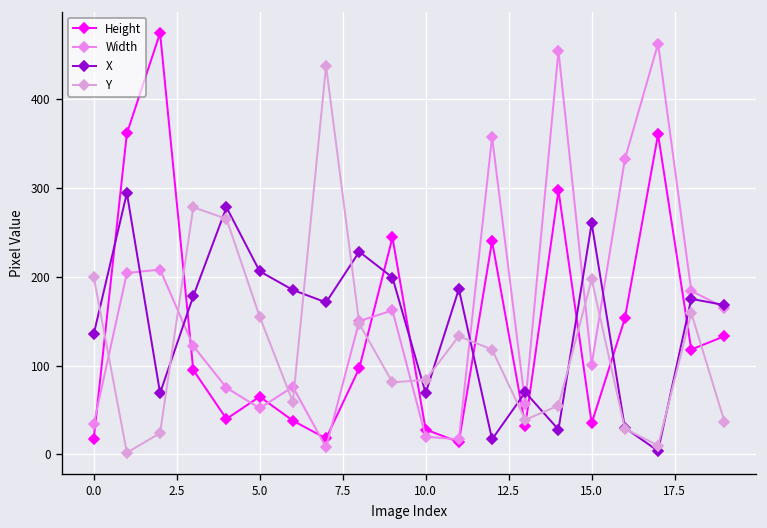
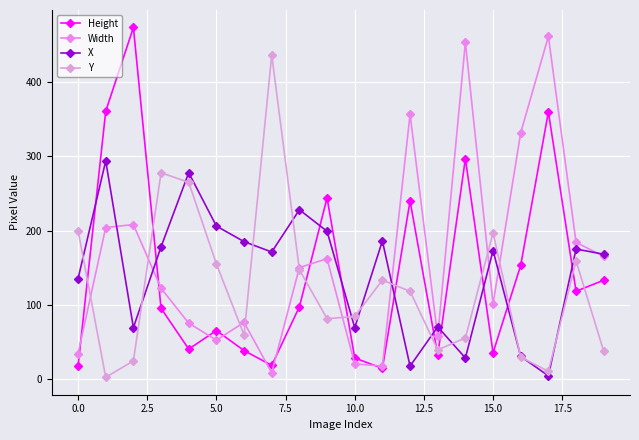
X, 15.0: 260 -> 170
